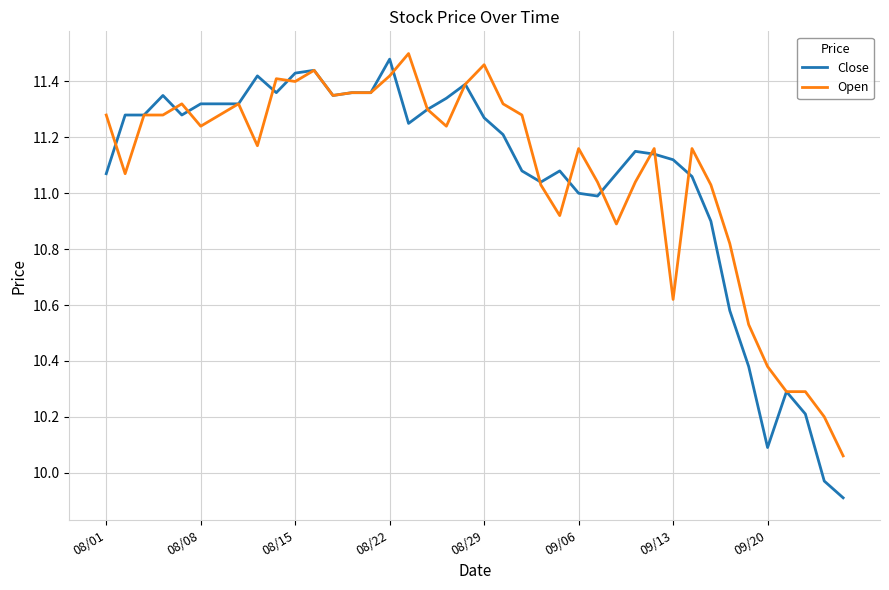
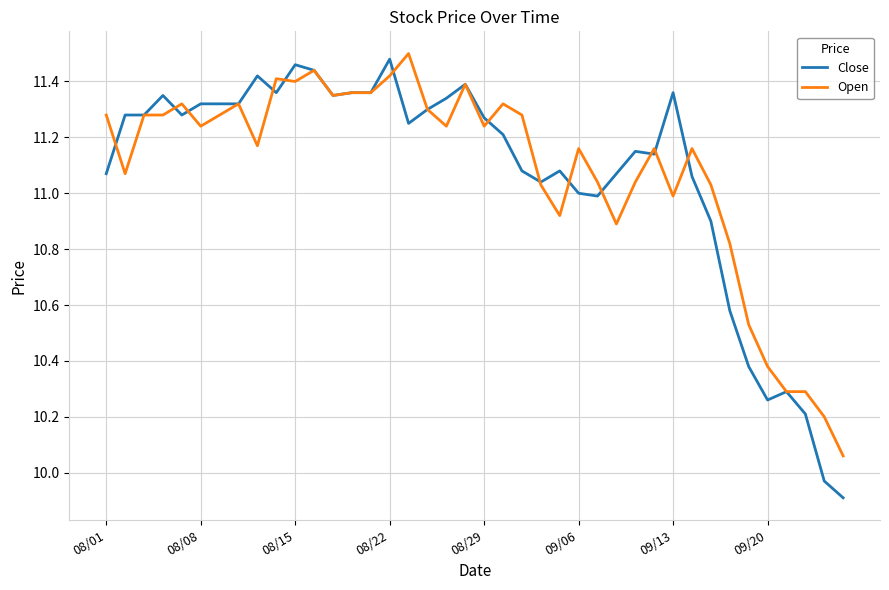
Close, 08/15: 11.43 -> 11.46
Open, 08/29: 11.46 -> 11.24
Close, 09/13: 11.12 -> 11.36
Open, 09/13: 10.62 -> 10.99
Close, 09/20: 10.09 -> 10.26
